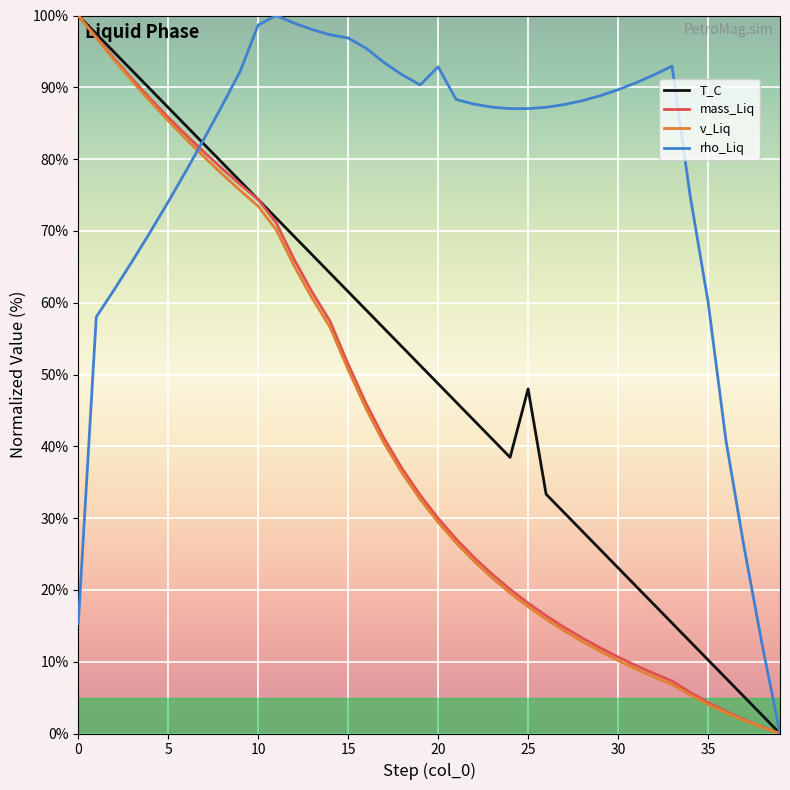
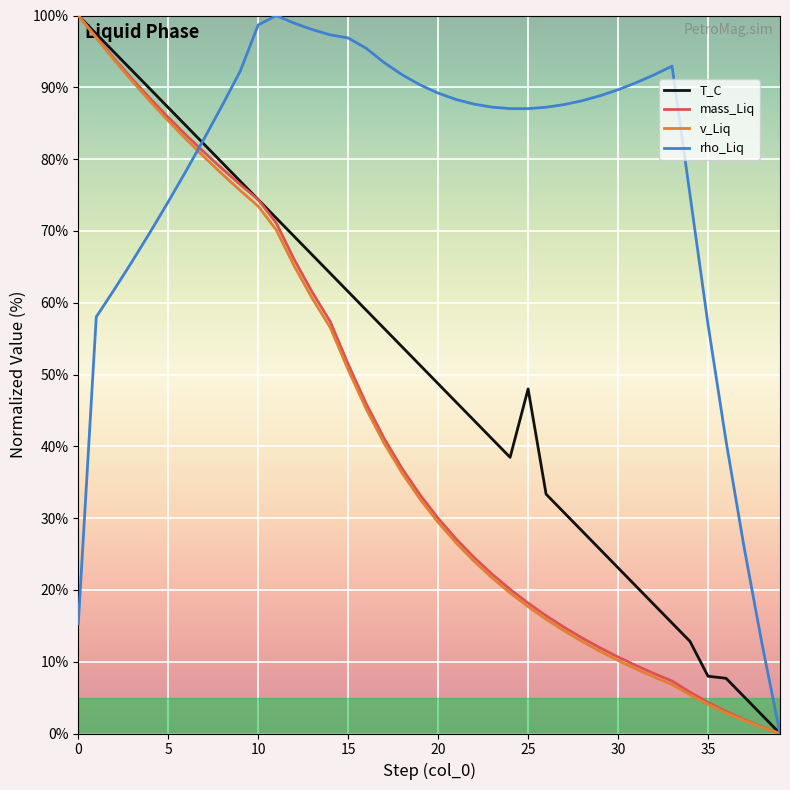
rho_Liq, 20: 93% -> 89%
T_C, 35: 10% -> 8%
rho_Liq, 35: 60% -> 57%
